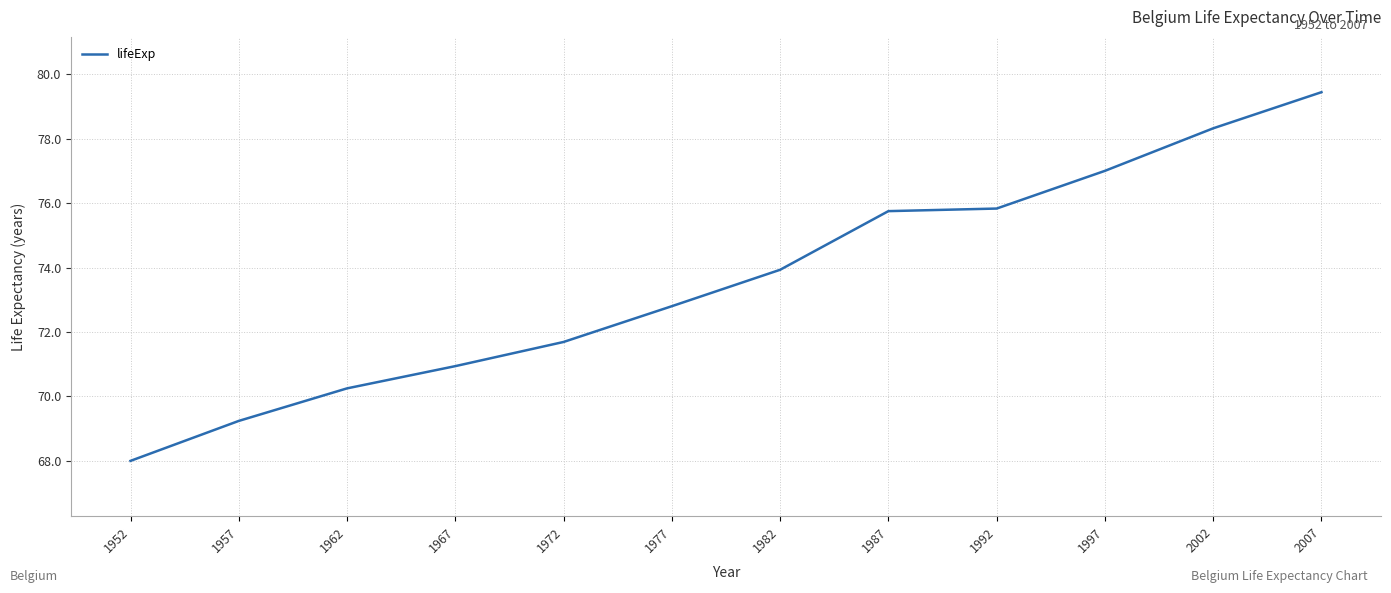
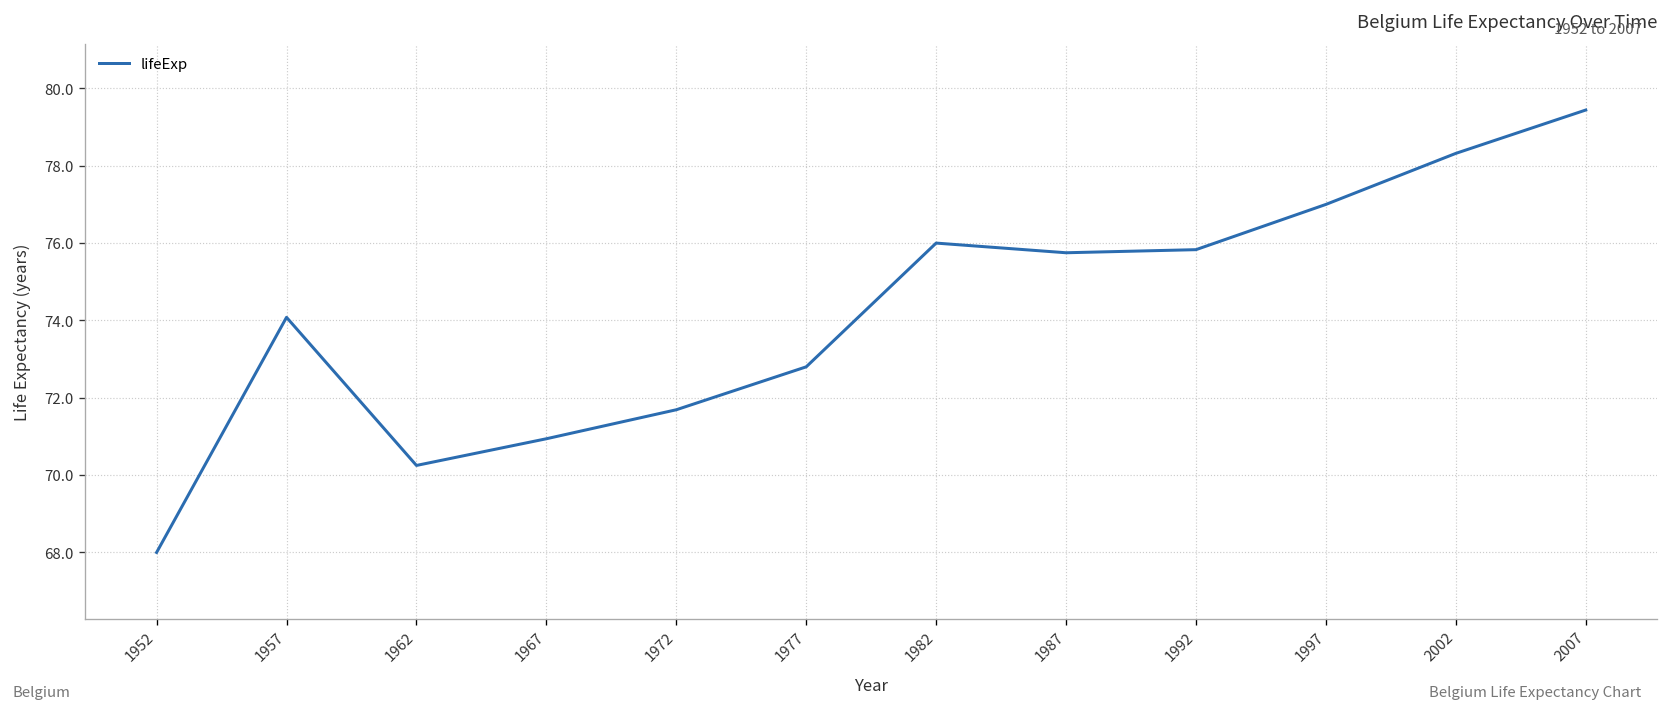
1957: 69.2 -> 74.1
1982: 73.9 -> 76.0
